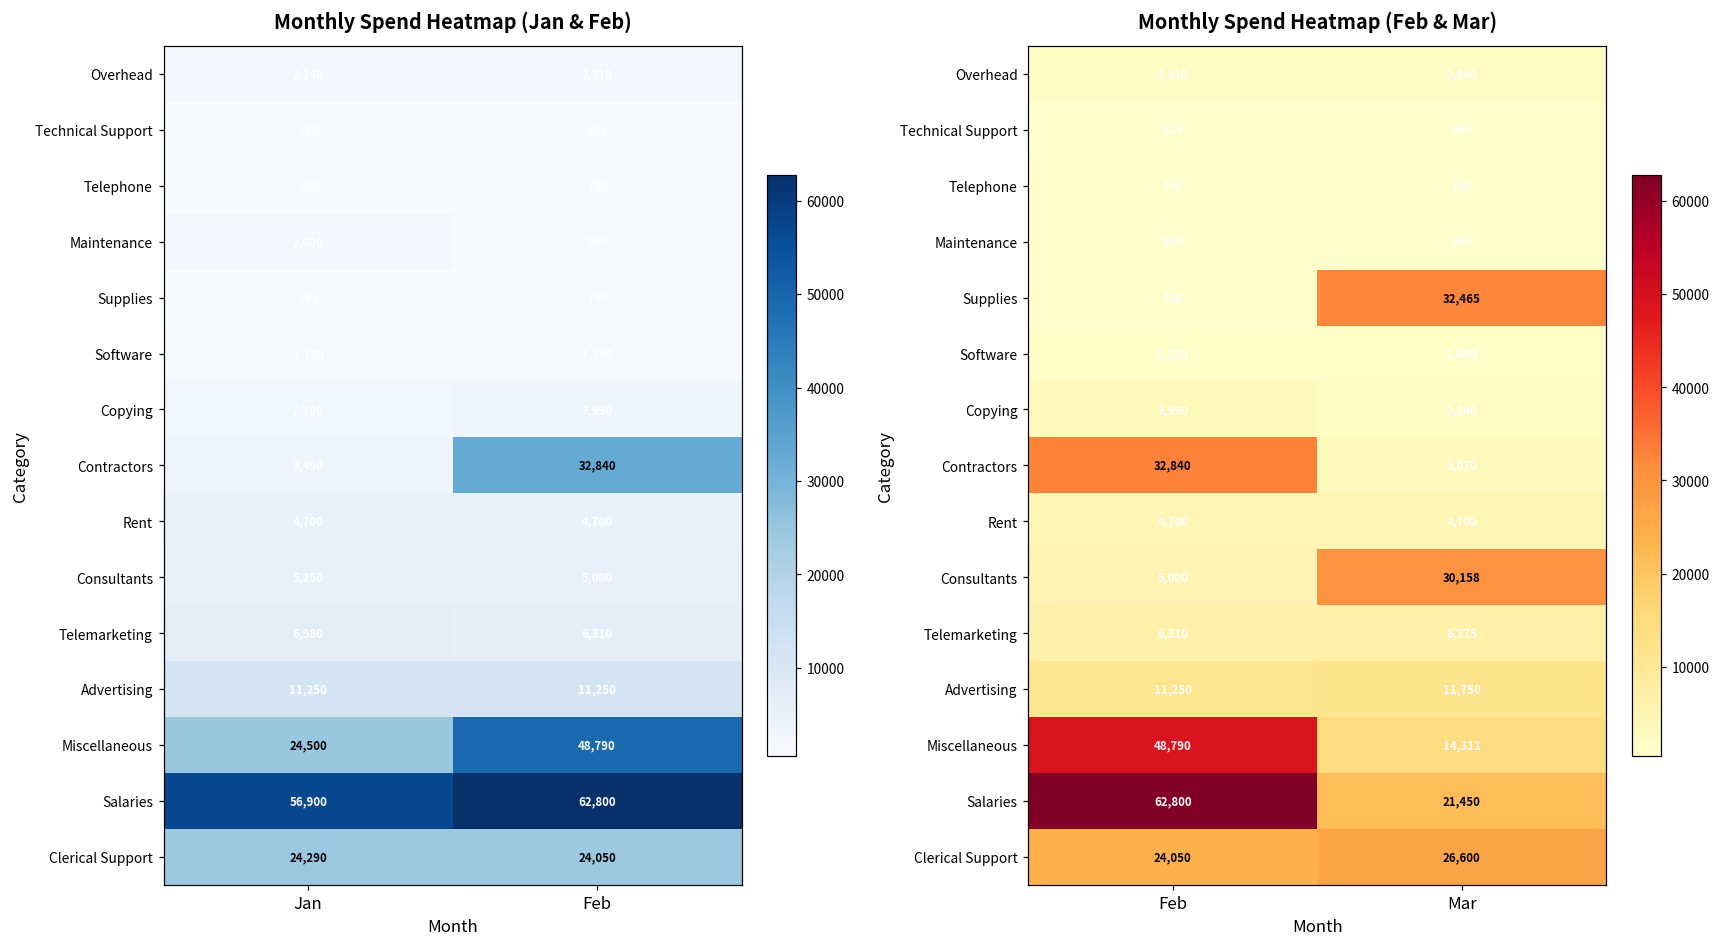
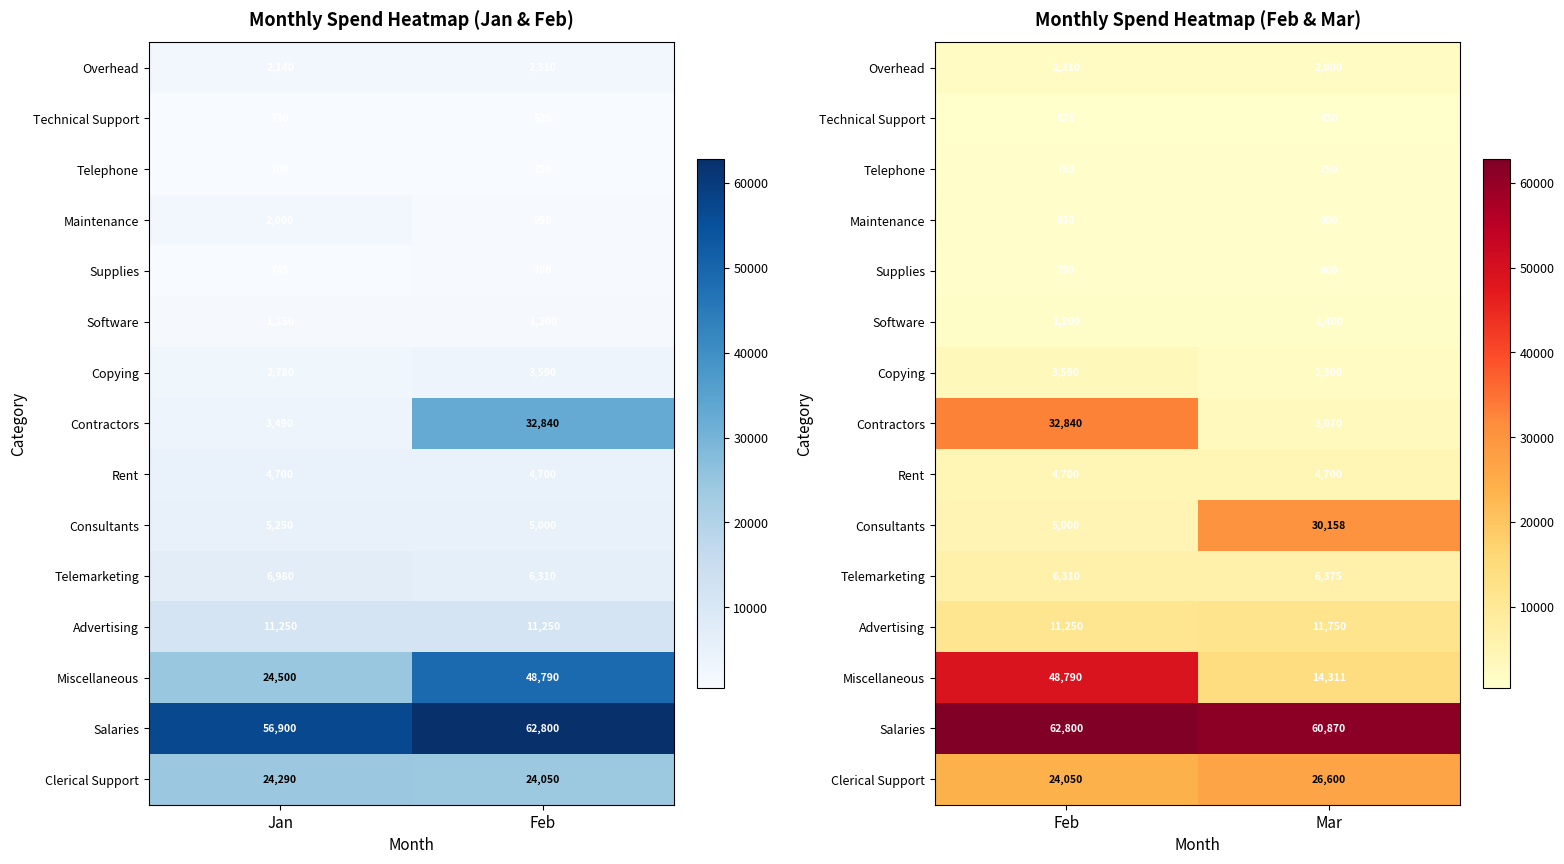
Monthly Spend Heatmap (Feb & Mar), Supplies, Mar: 32,465 -> 900
Monthly Spend Heatmap (Feb & Mar), Salaries, Mar: 21,450 -> 60,870
